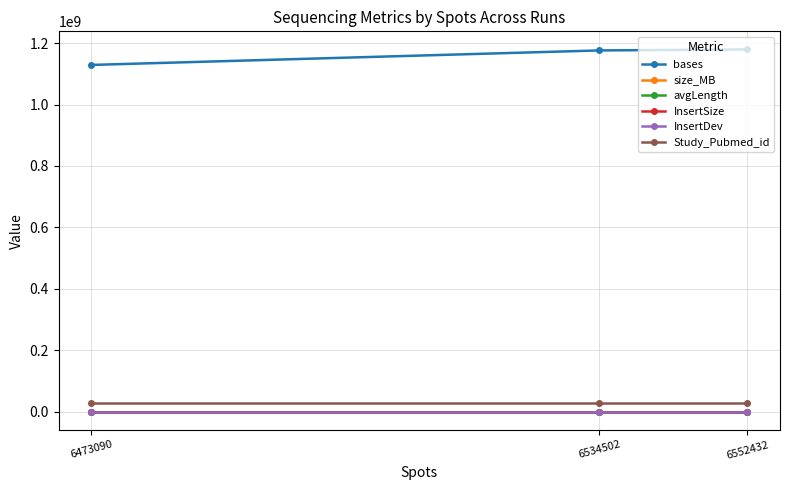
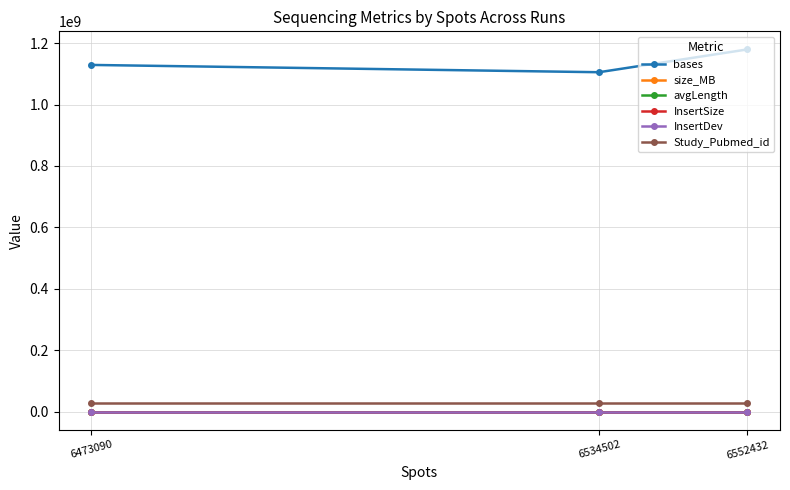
bases, 6534502: 1180000000 -> 1110000000
